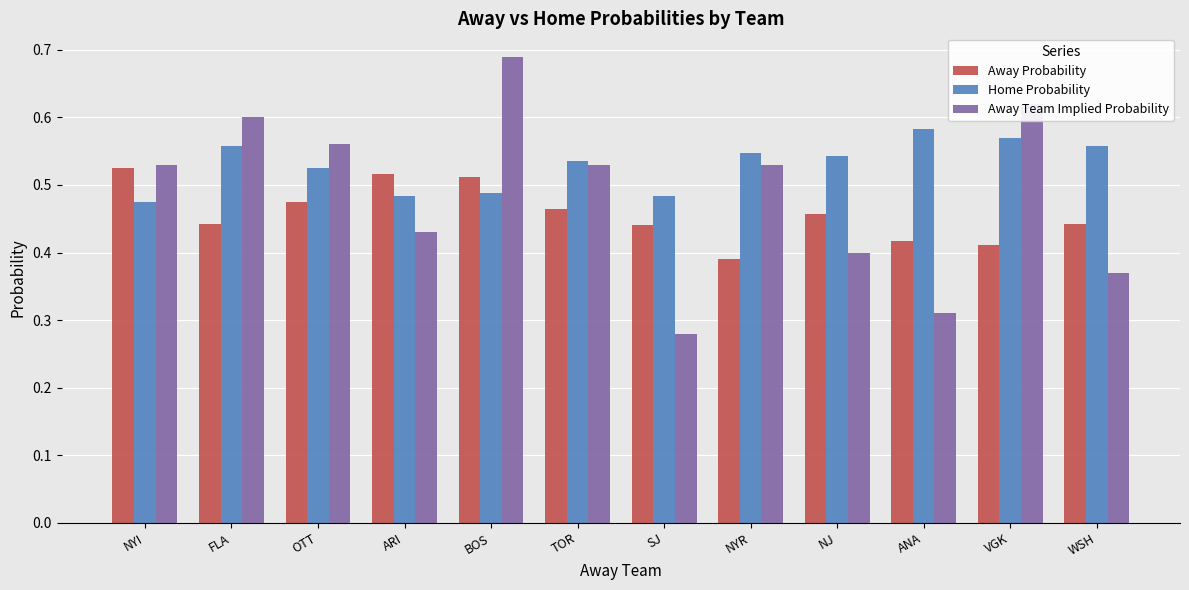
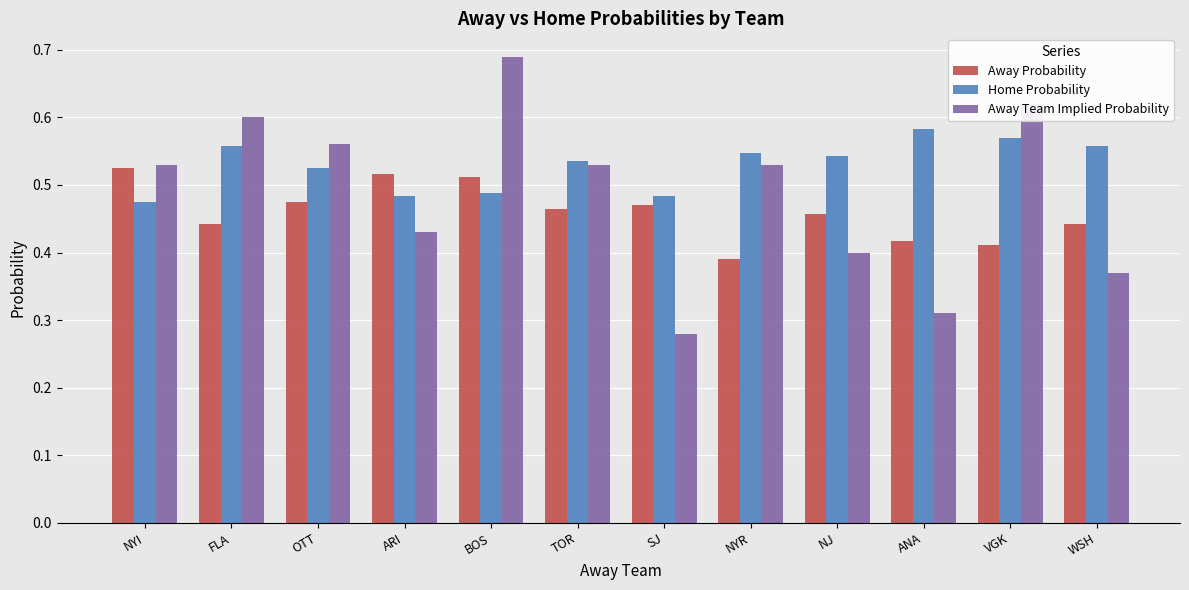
Away Probability, SJ: 0.44 -> 0.47
